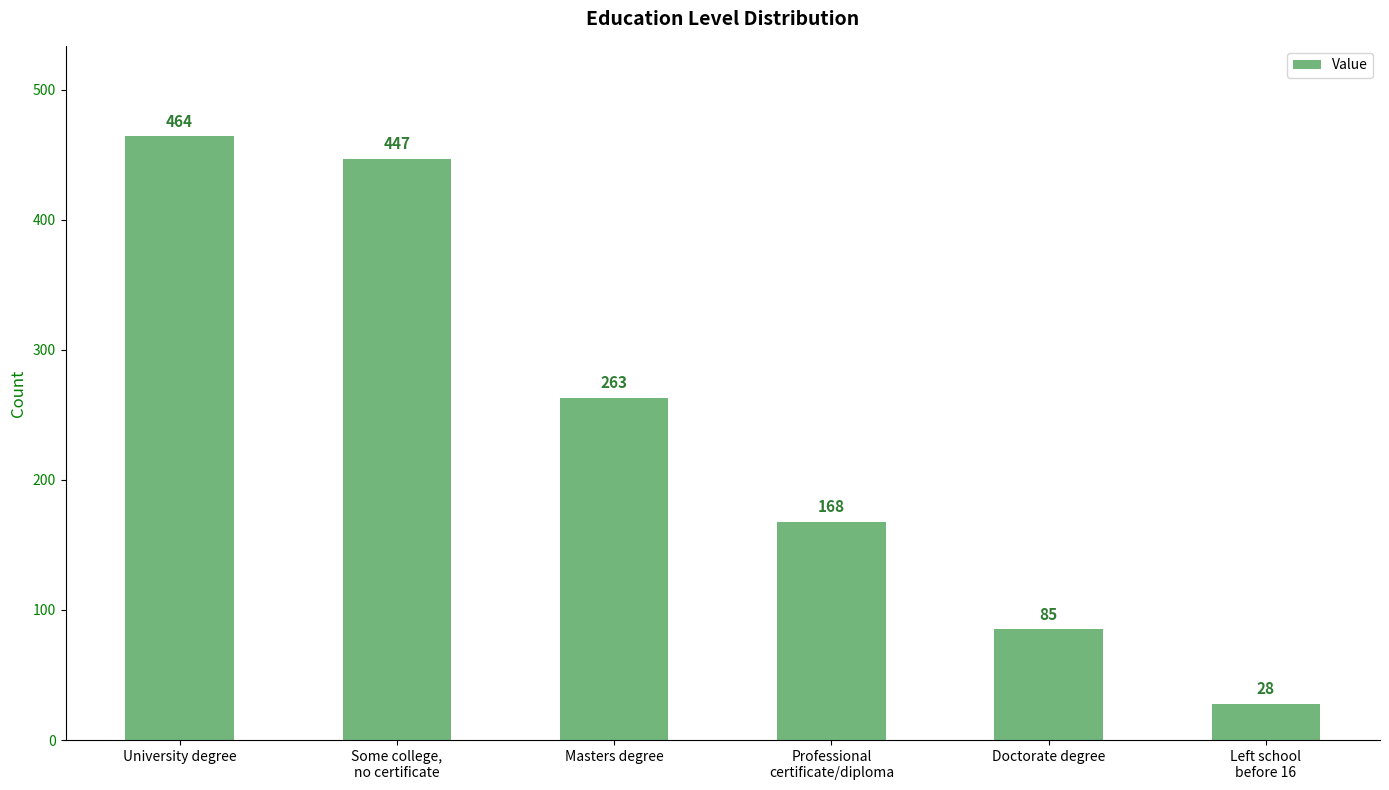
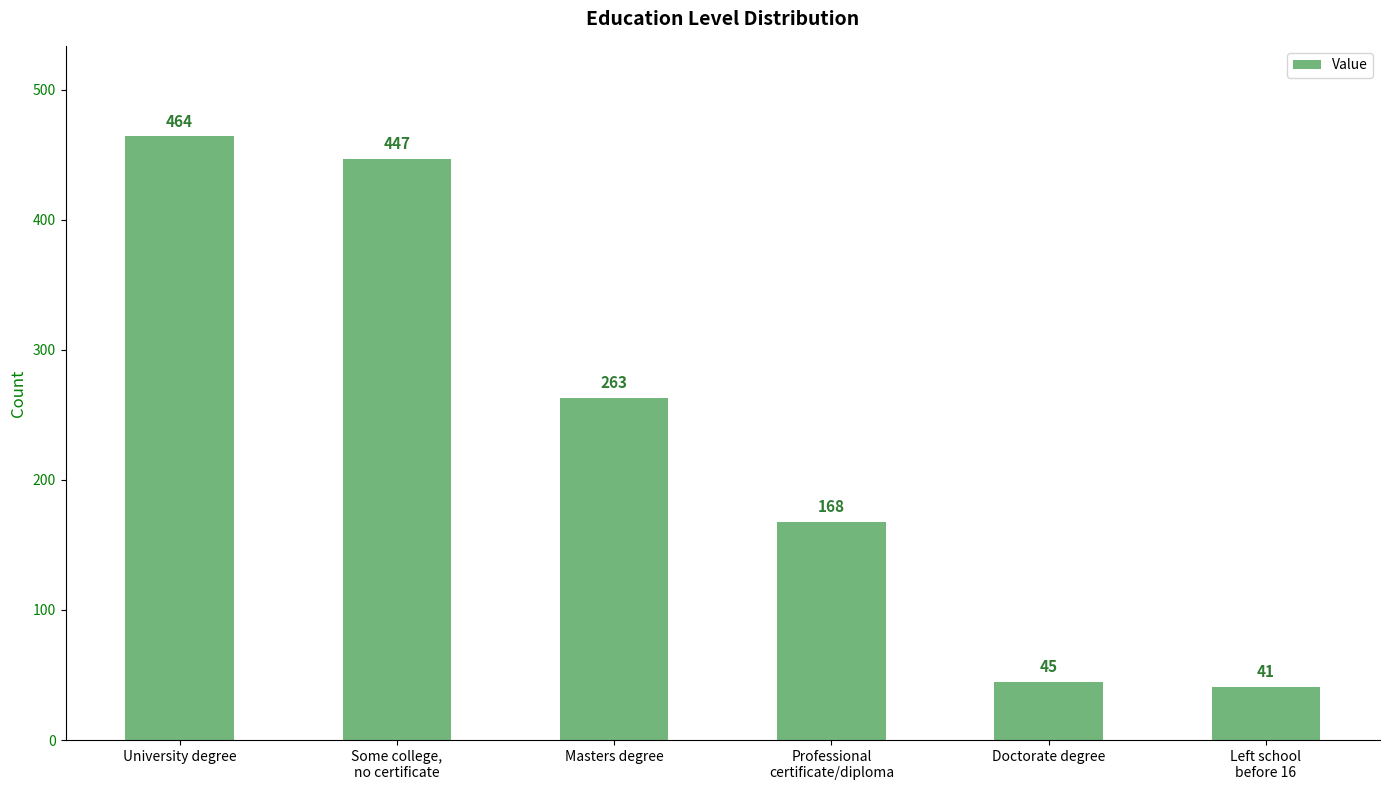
Doctorate degree: 85 -> 45
Left school before 16: 28 -> 41
